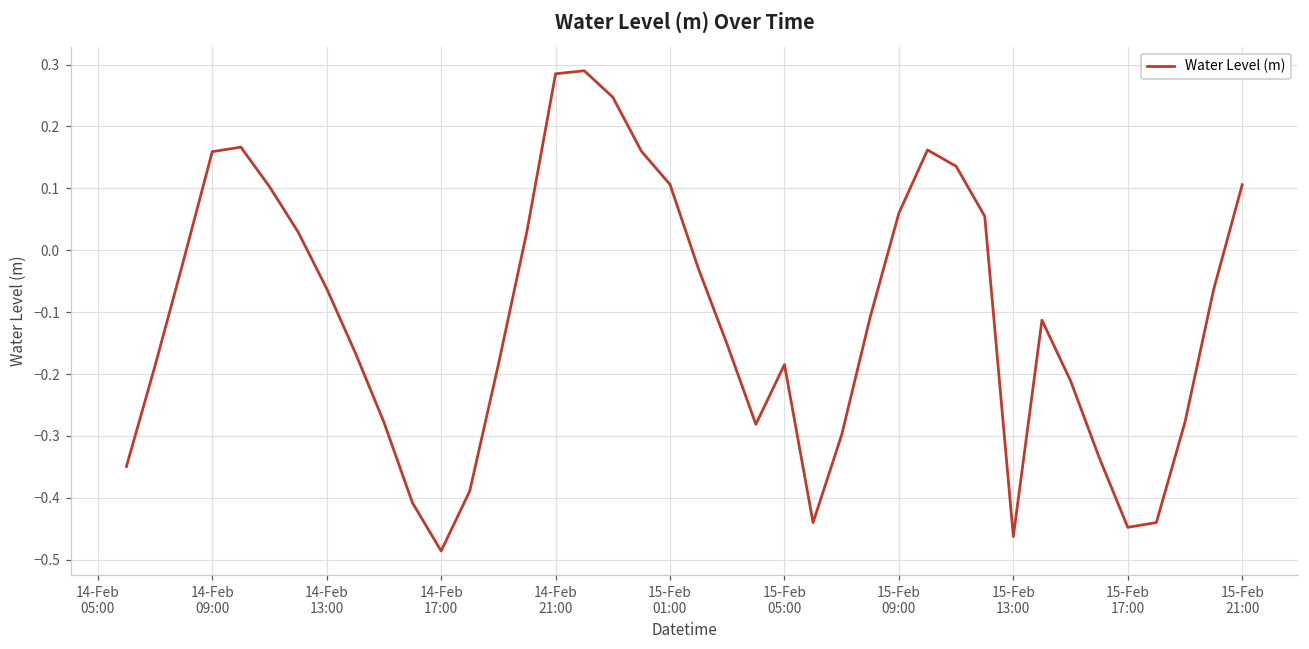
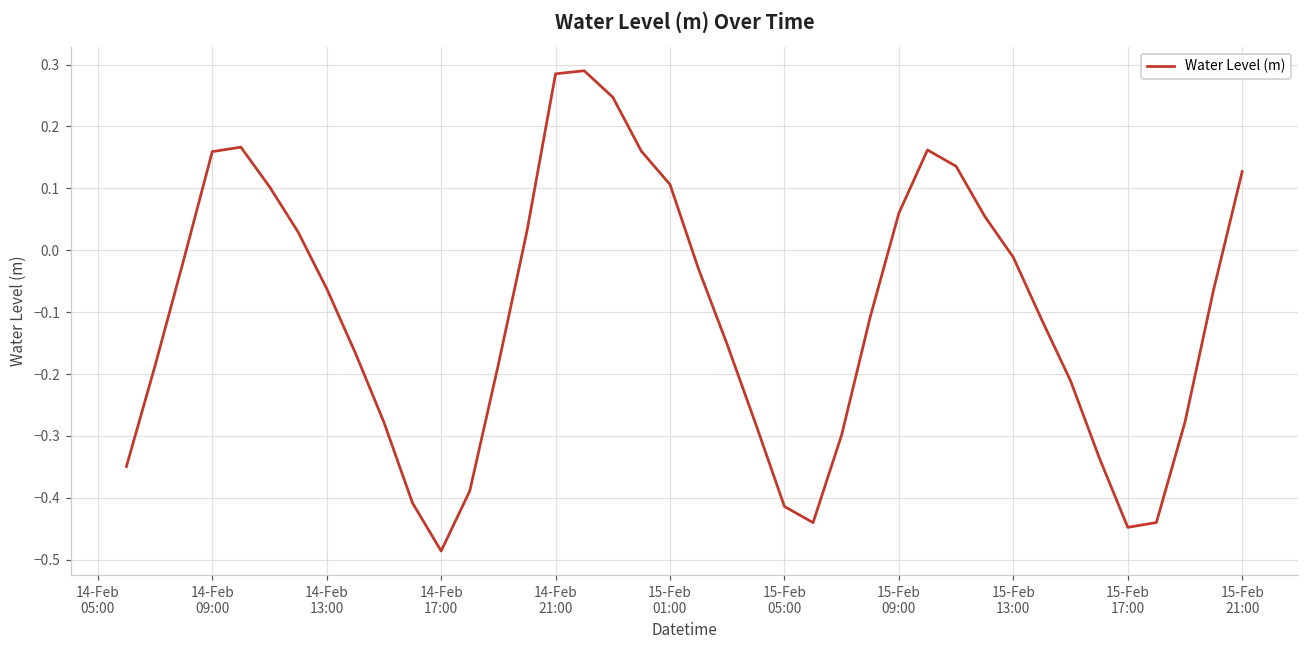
15-Feb 05:00: -0.18 -> -0.41
15-Feb 13:00: -0.46 -> -0.01
15-Feb 21:00: 0.11 -> 0.13
